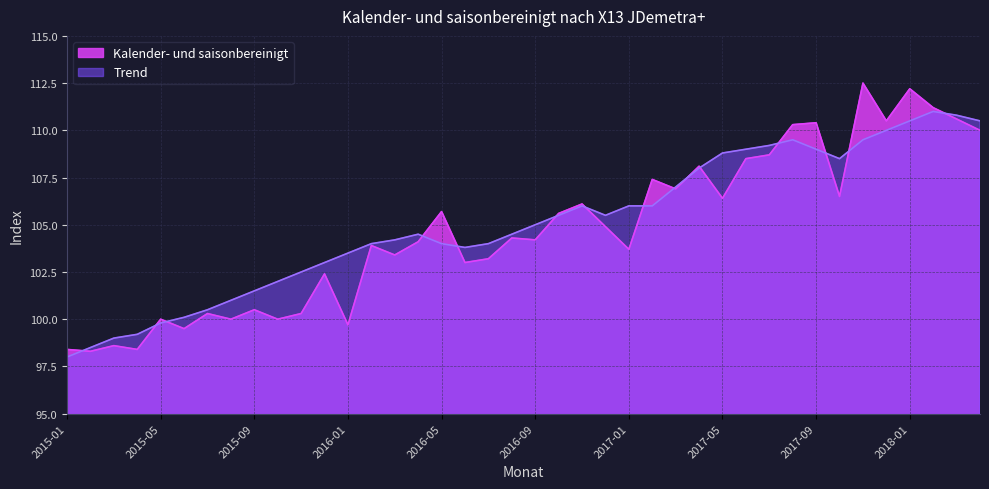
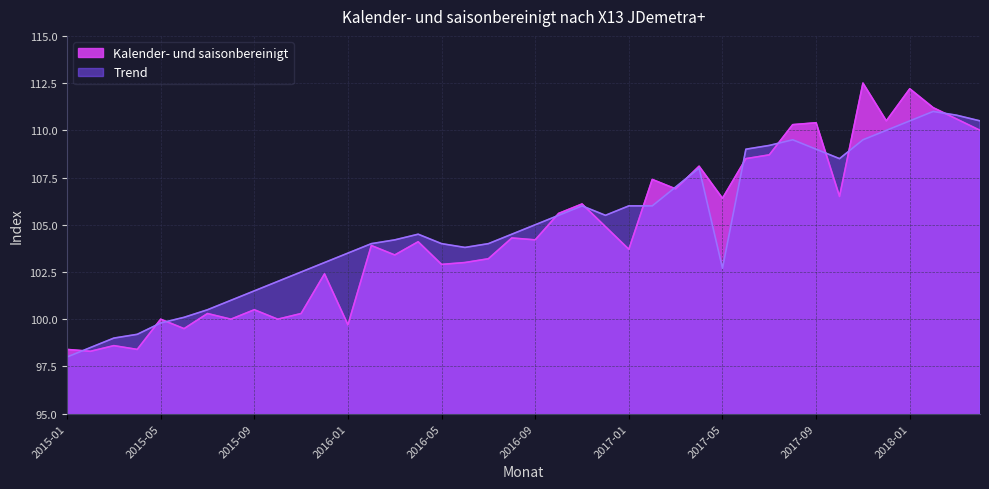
Kalender- und saisonbereinigt, 2016-05: 105.7 -> 102.9
Trend, 2017-05: 108.8 -> 102.7
